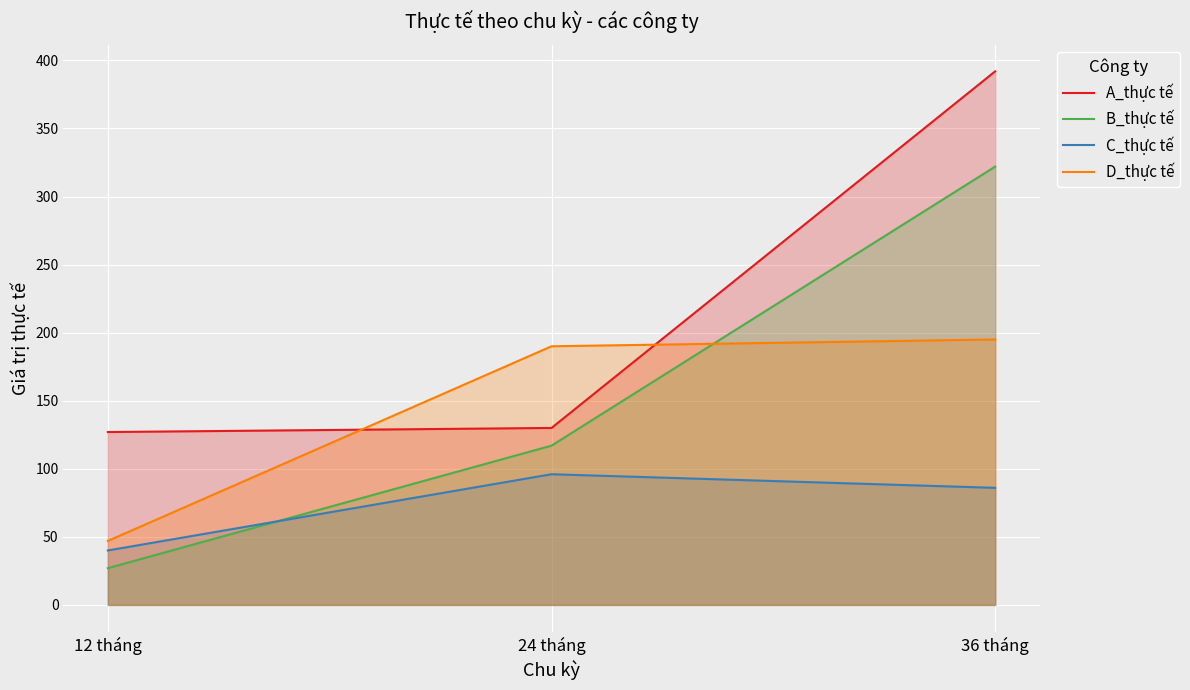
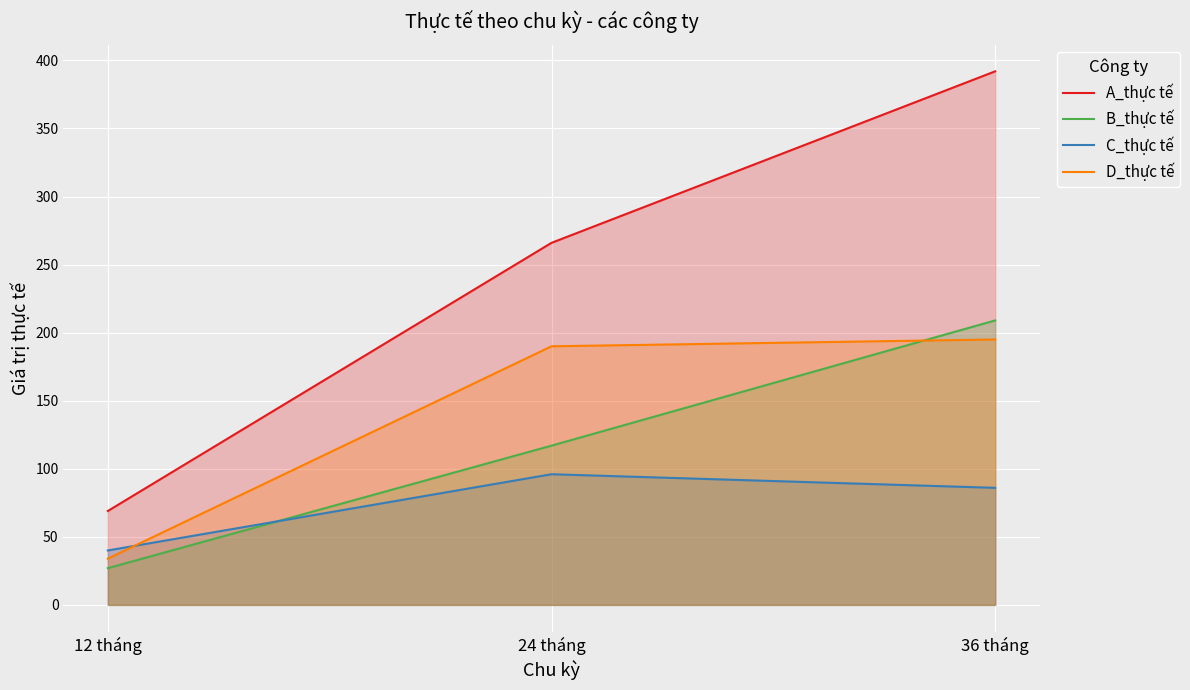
A_thực tế, 12 tháng: 127 -> 69
D_thực tế, 12 tháng: 47 -> 34
A_thực tế, 24 tháng: 130 -> 266
B_thực tế, 36 tháng: 322 -> 209
